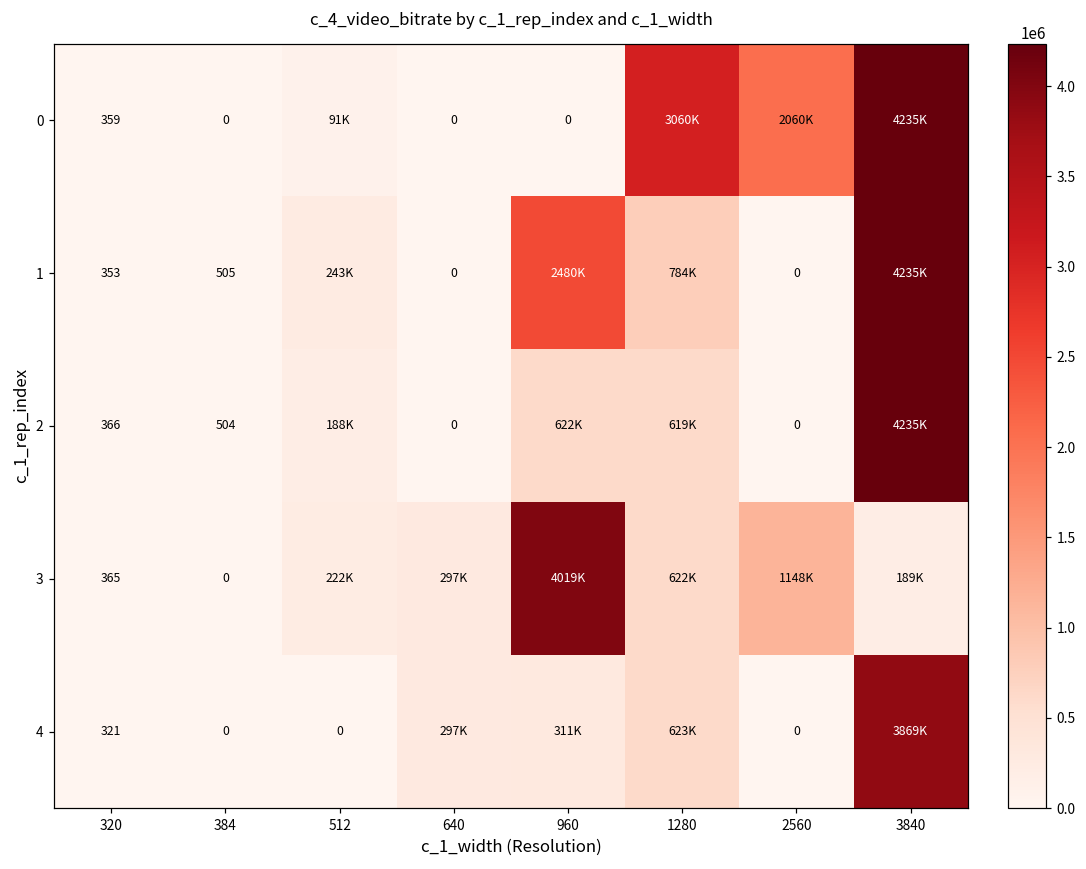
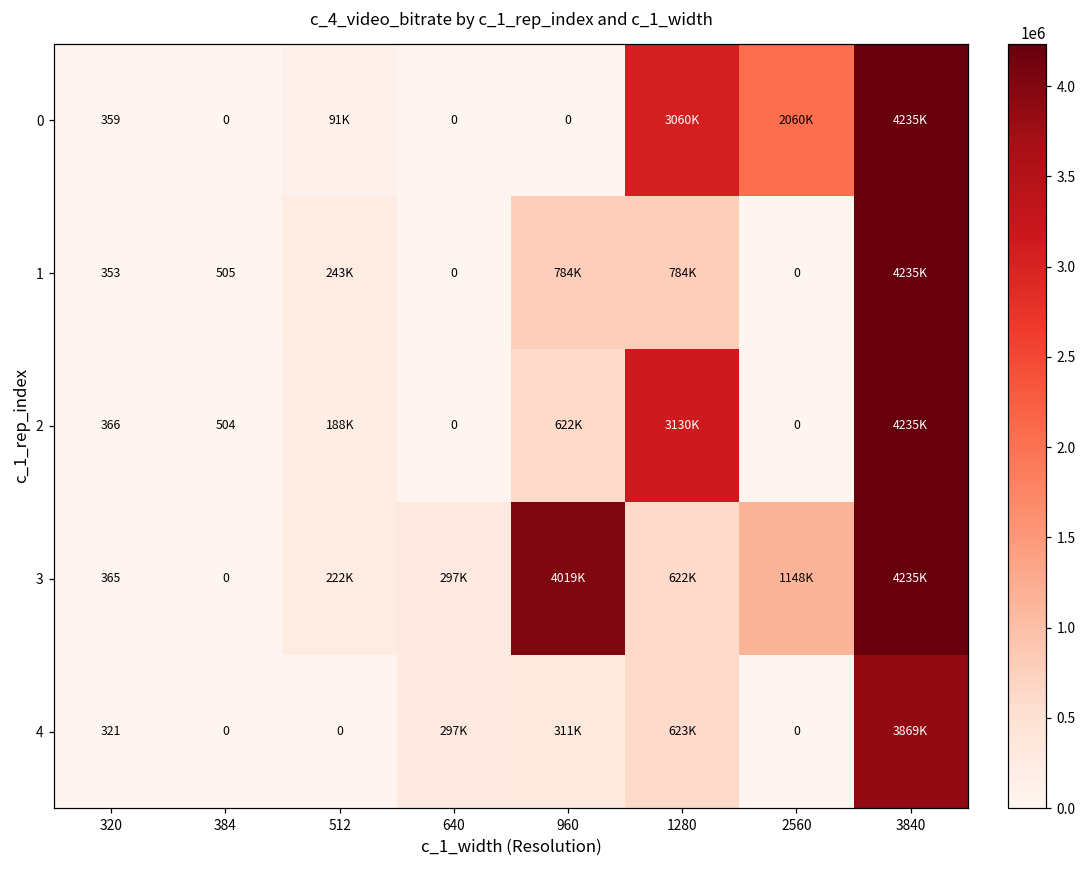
1, 960: 2480K -> 784K
2, 1280: 619K -> 3130K
3, 3840: 189K -> 4235K
